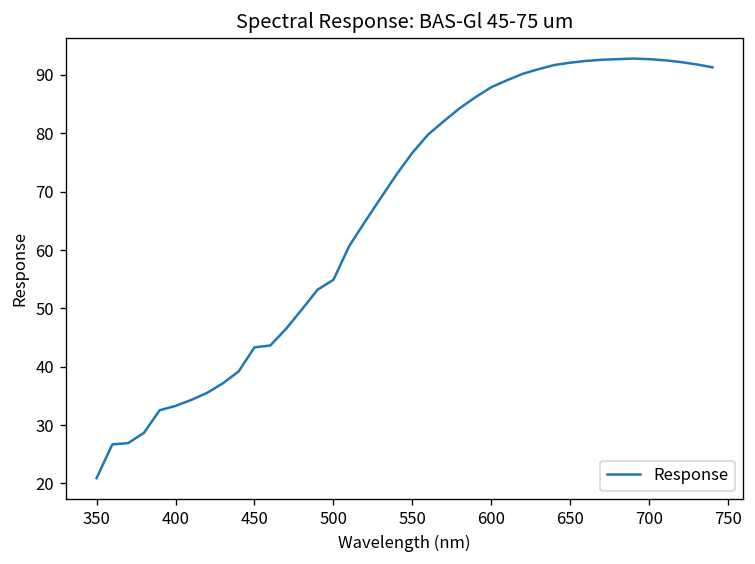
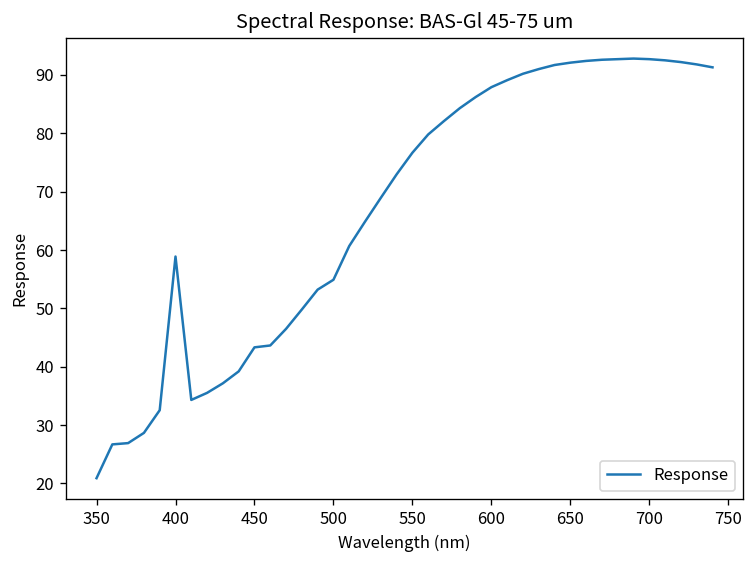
400: 33 -> 59
